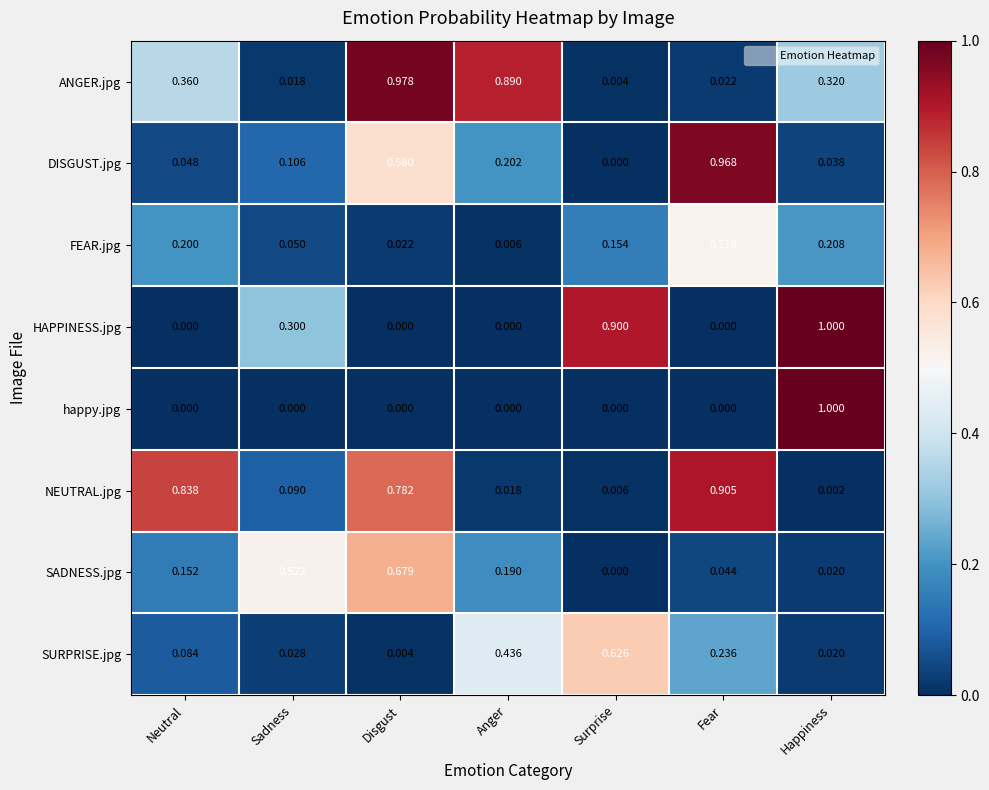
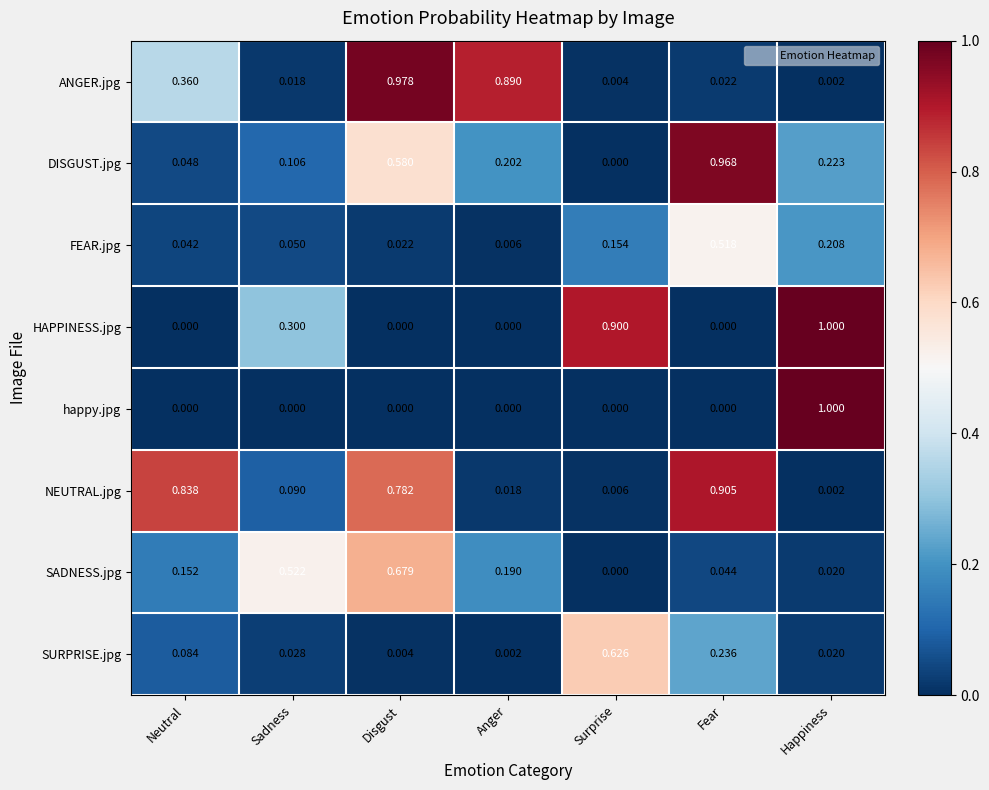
ANGER.jpg, Happiness: 0.320 -> 0.002
DISGUST.jpg, Happiness: 0.038 -> 0.223
FEAR.jpg, Neutral: 0.200 -> 0.042
SURPRISE.jpg, Anger: 0.436 -> 0.002
